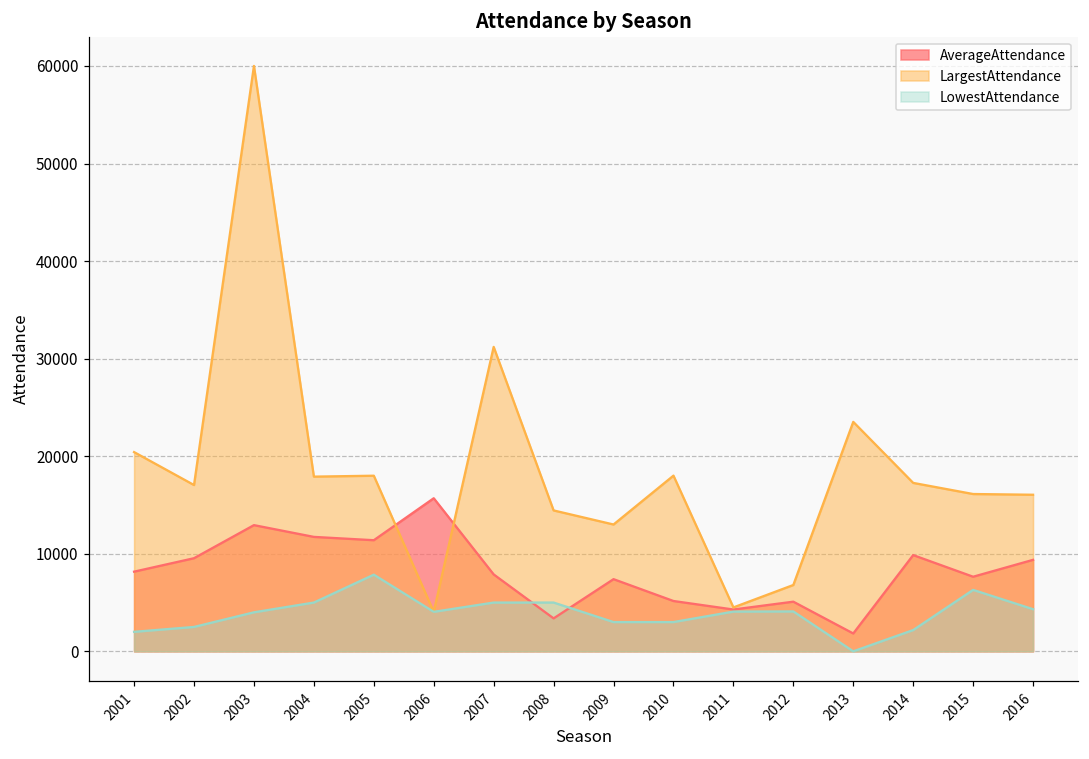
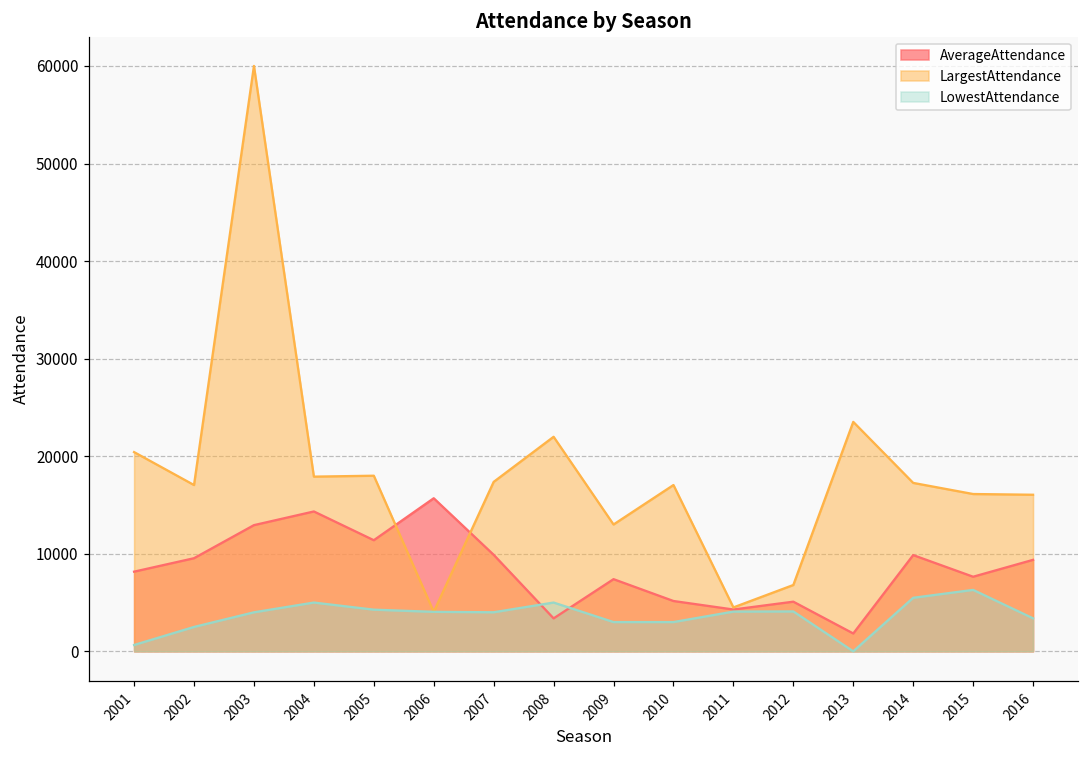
LowestAttendance, 2001: 2000 -> 1000
AverageAttendance, 2004: 12000 -> 14000
LowestAttendance, 2005: 8000 -> 4000
AverageAttendance, 2007: 8000 -> 10000
LargestAttendance, 2007: 31000 -> 17000
LowestAttendance, 2007: 5000 -> 4000
LargestAttendance, 2008: 14000 -> 22000
LargestAttendance, 2010: 18000 -> 17000
LowestAttendance, 2014: 2000 -> 5000
LowestAttendance, 2016: 4000 -> 3000
